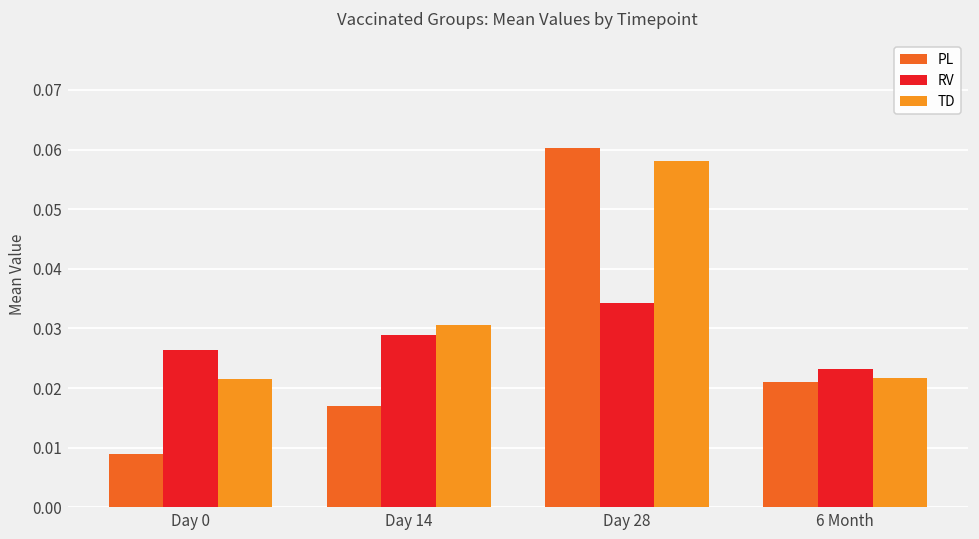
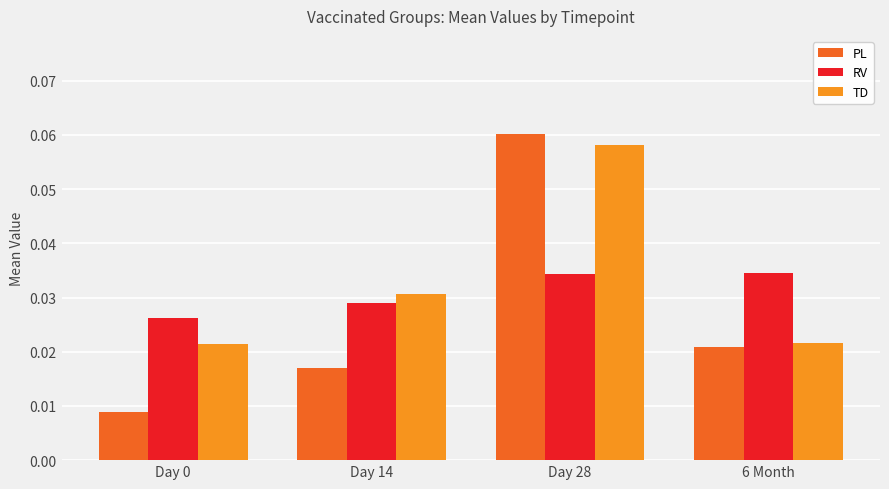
RV, 6 Month: 0.023 -> 0.035
